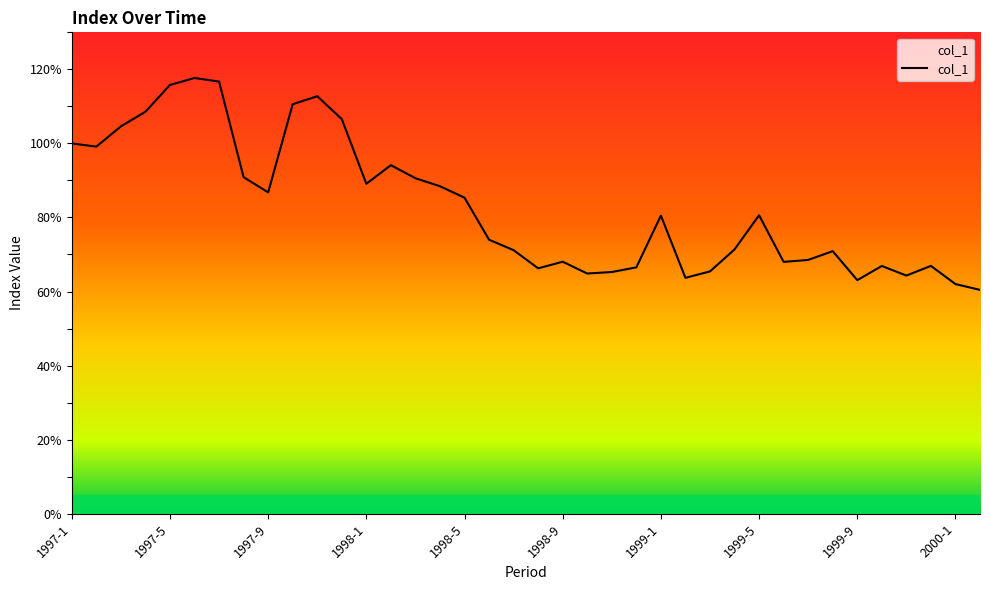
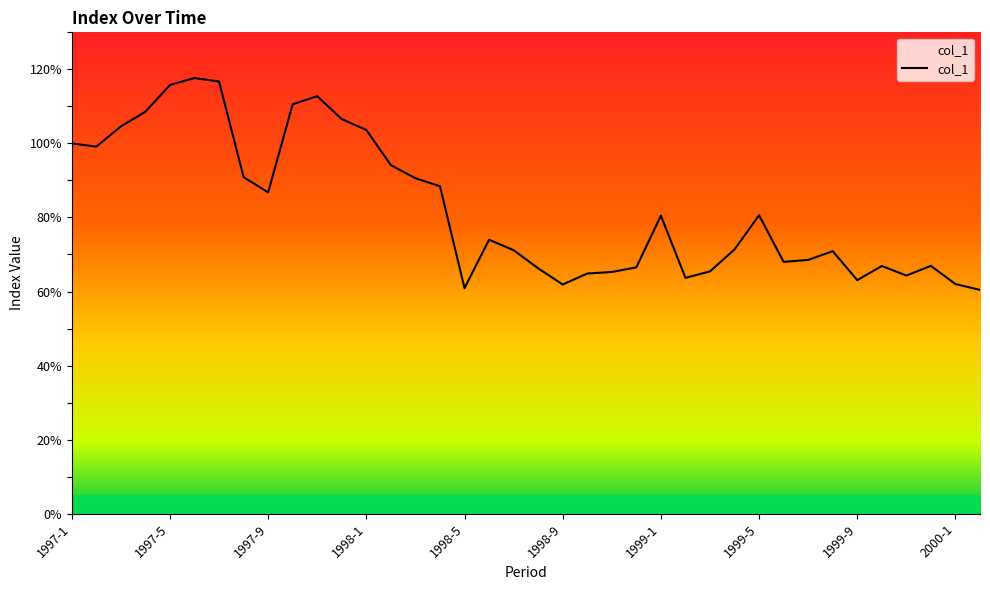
1998-1: 89% -> 104%
1998-5: 85% -> 61%
1998-9: 68% -> 62%
